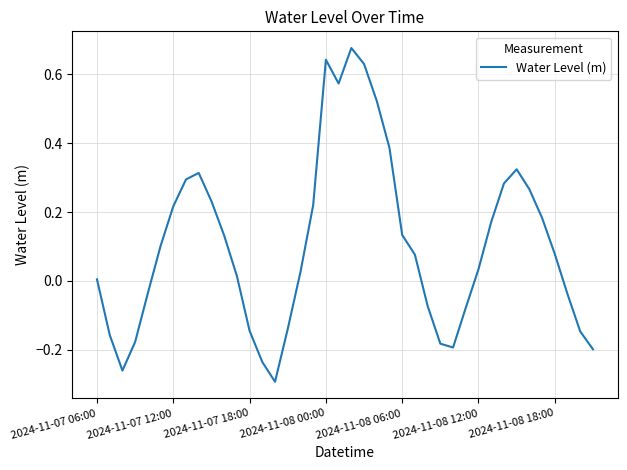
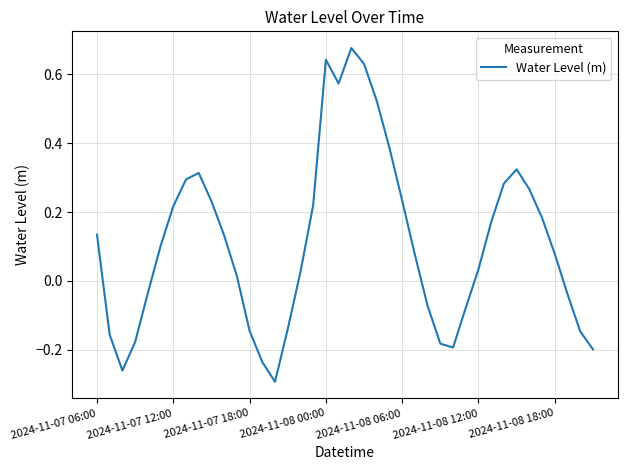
2024-11-07 06:00: 0.00 -> 0.13
2024-11-08 06:00: 0.13 -> 0.23
